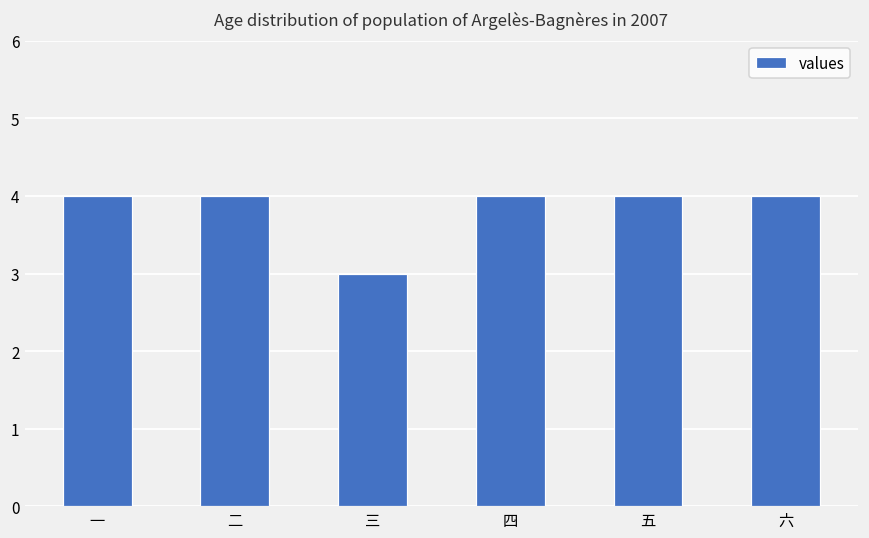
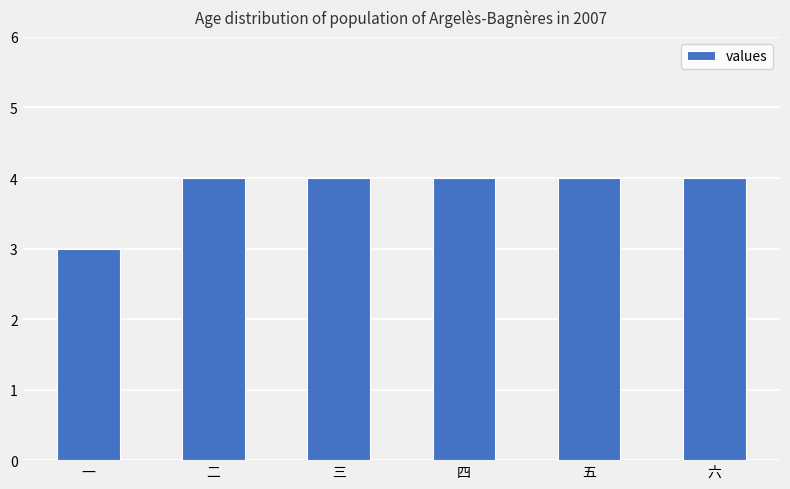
一: 4 -> 3
三: 3 -> 4
